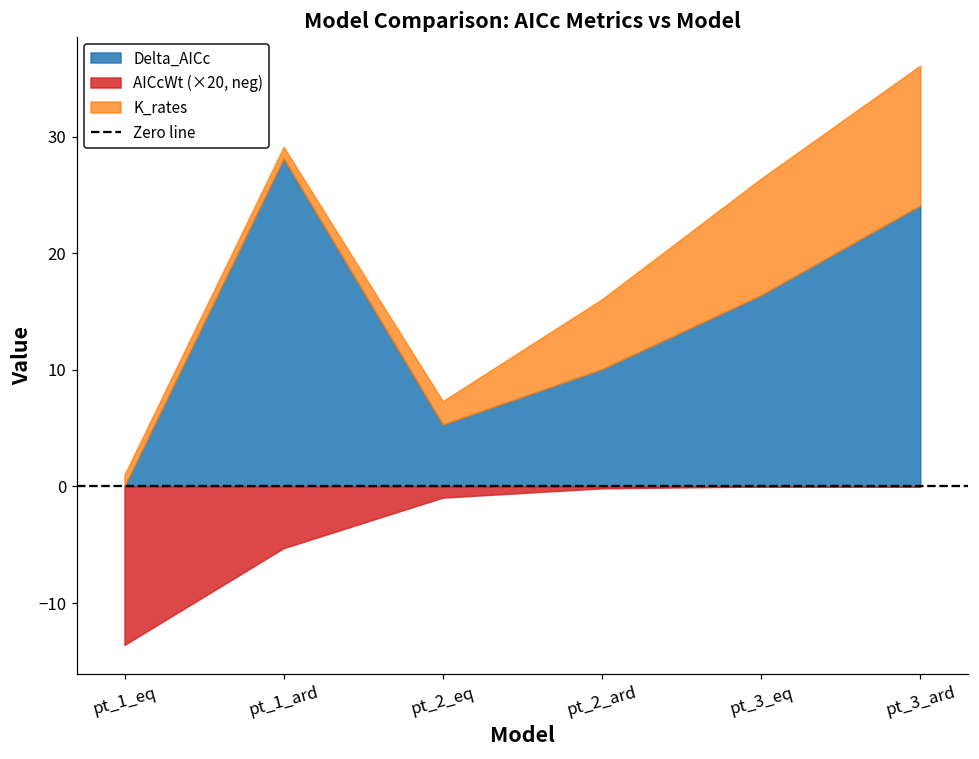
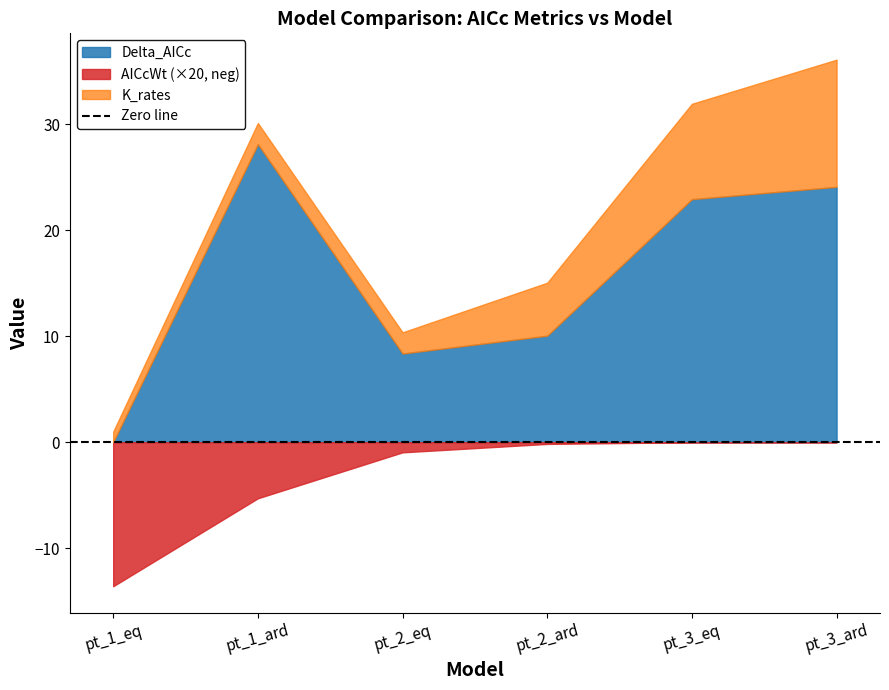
K_rates, pt_1_ard: 1 -> 2
Delta_AICc, pt_2_eq: 5.3 -> 8.4
K_rates, pt_2_ard: 6 -> 5
Delta_AICc, pt_3_eq: 16.4 -> 22.9
K_rates, pt_3_eq: 10 -> 9
